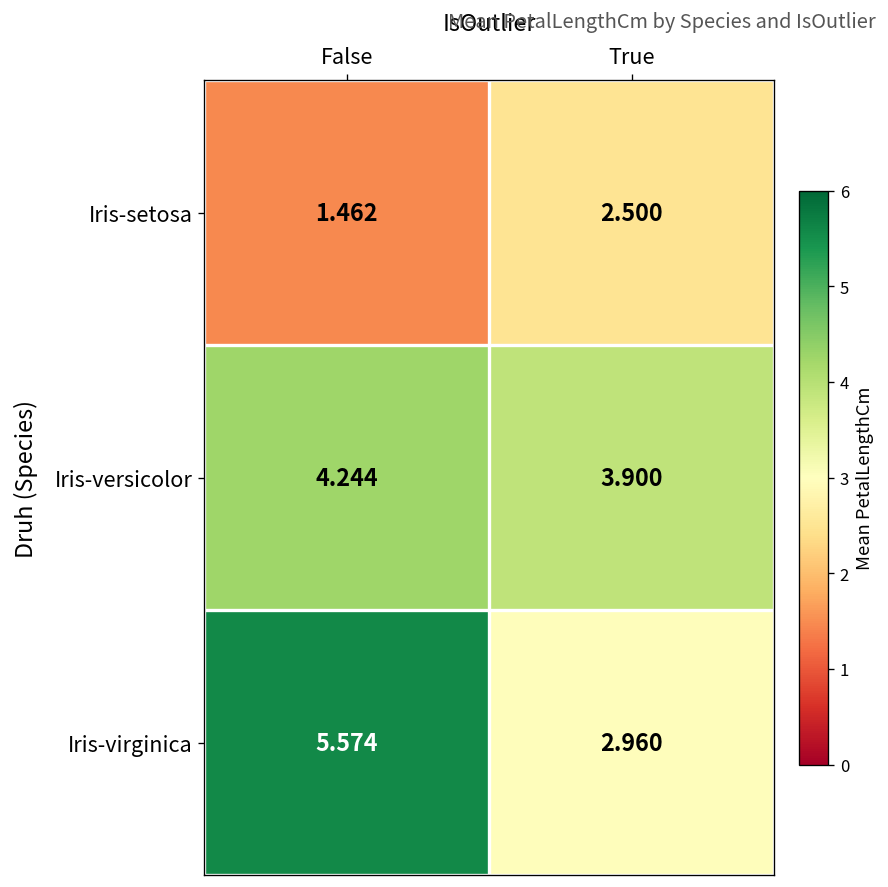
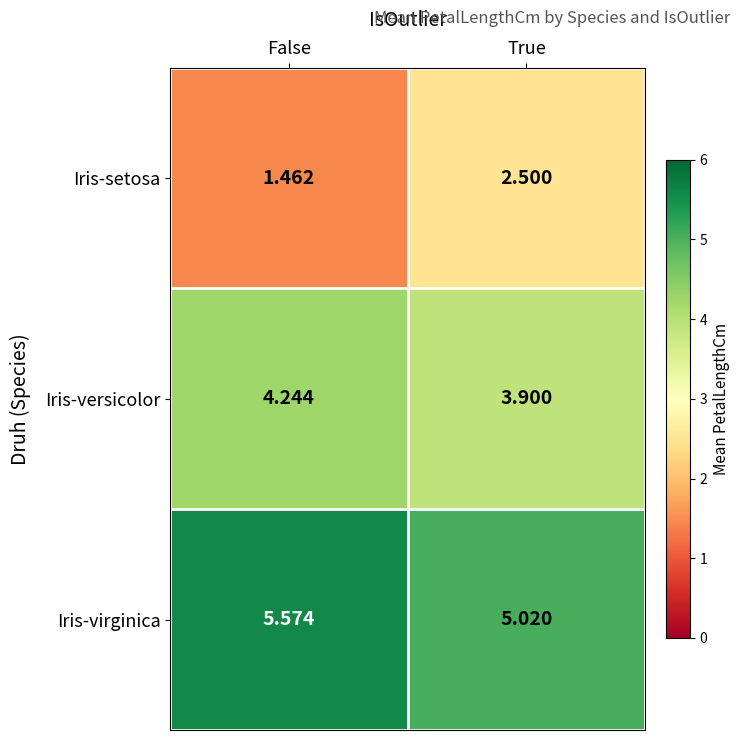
Iris-virginica, True: 2.960 -> 5.020
